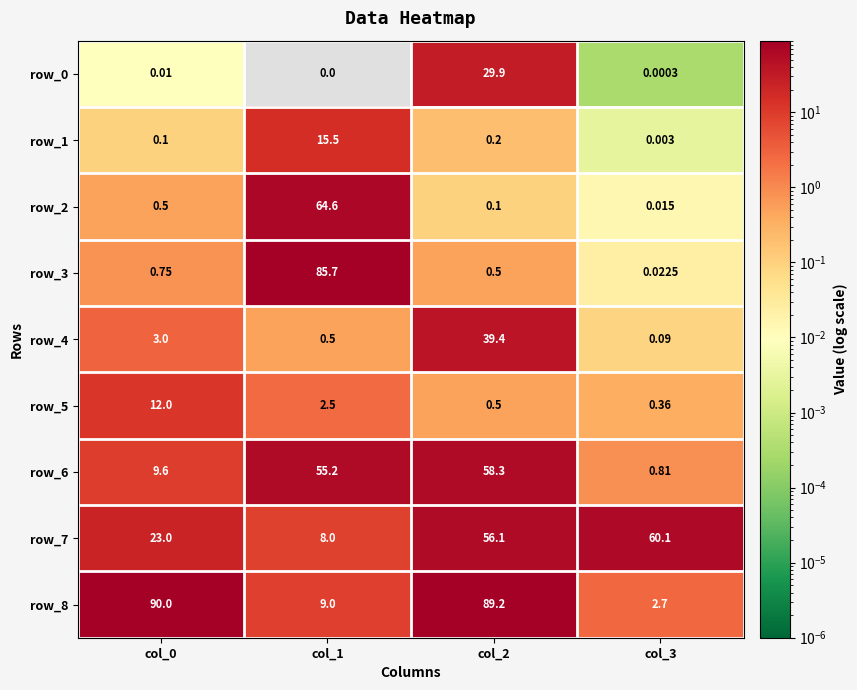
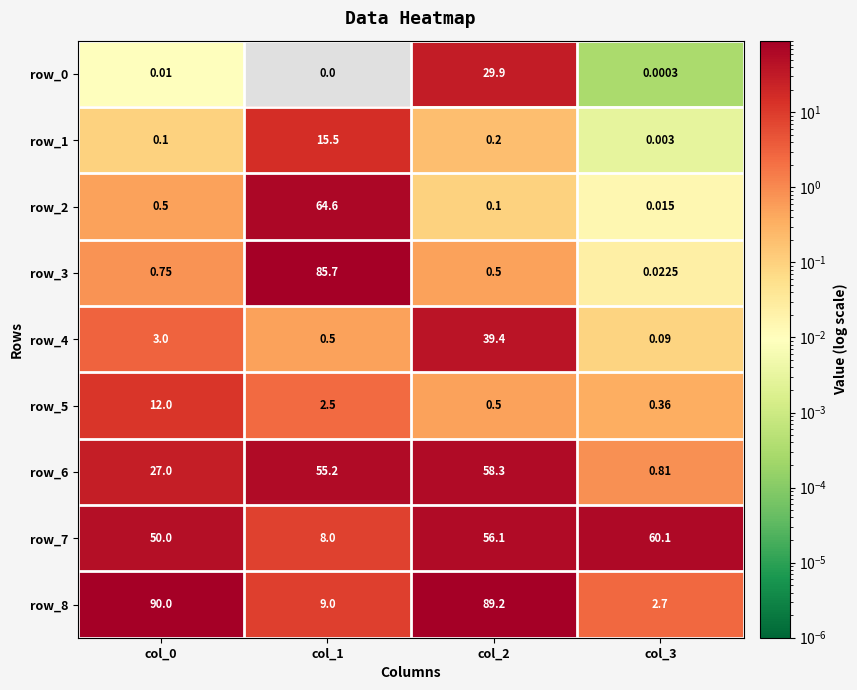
row_6, col_0: 9.6 -> 27.0
row_7, col_0: 23.0 -> 50.0
